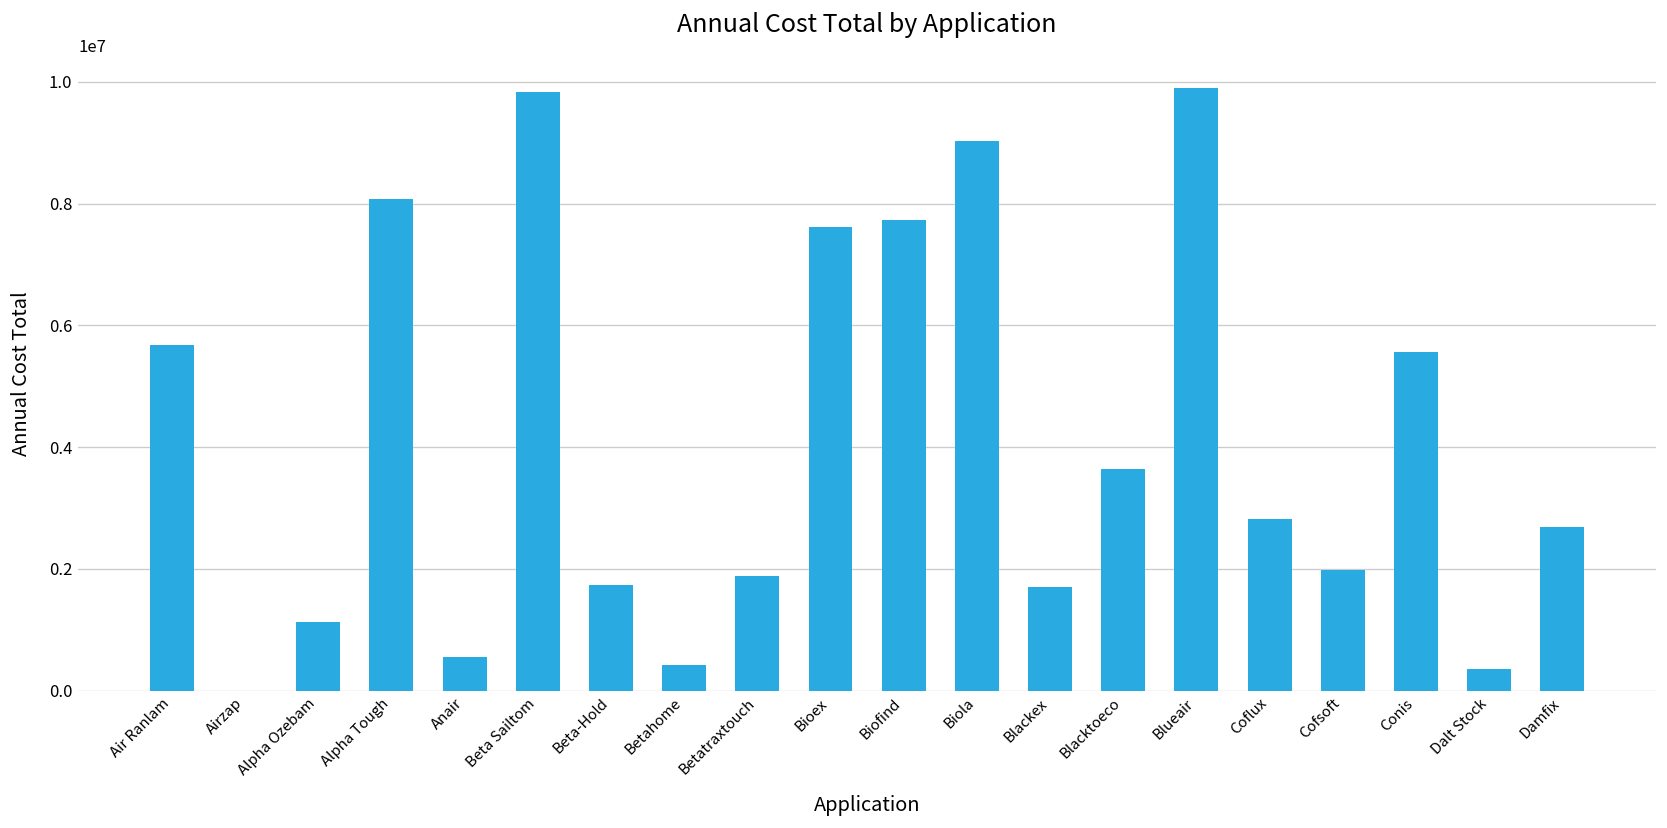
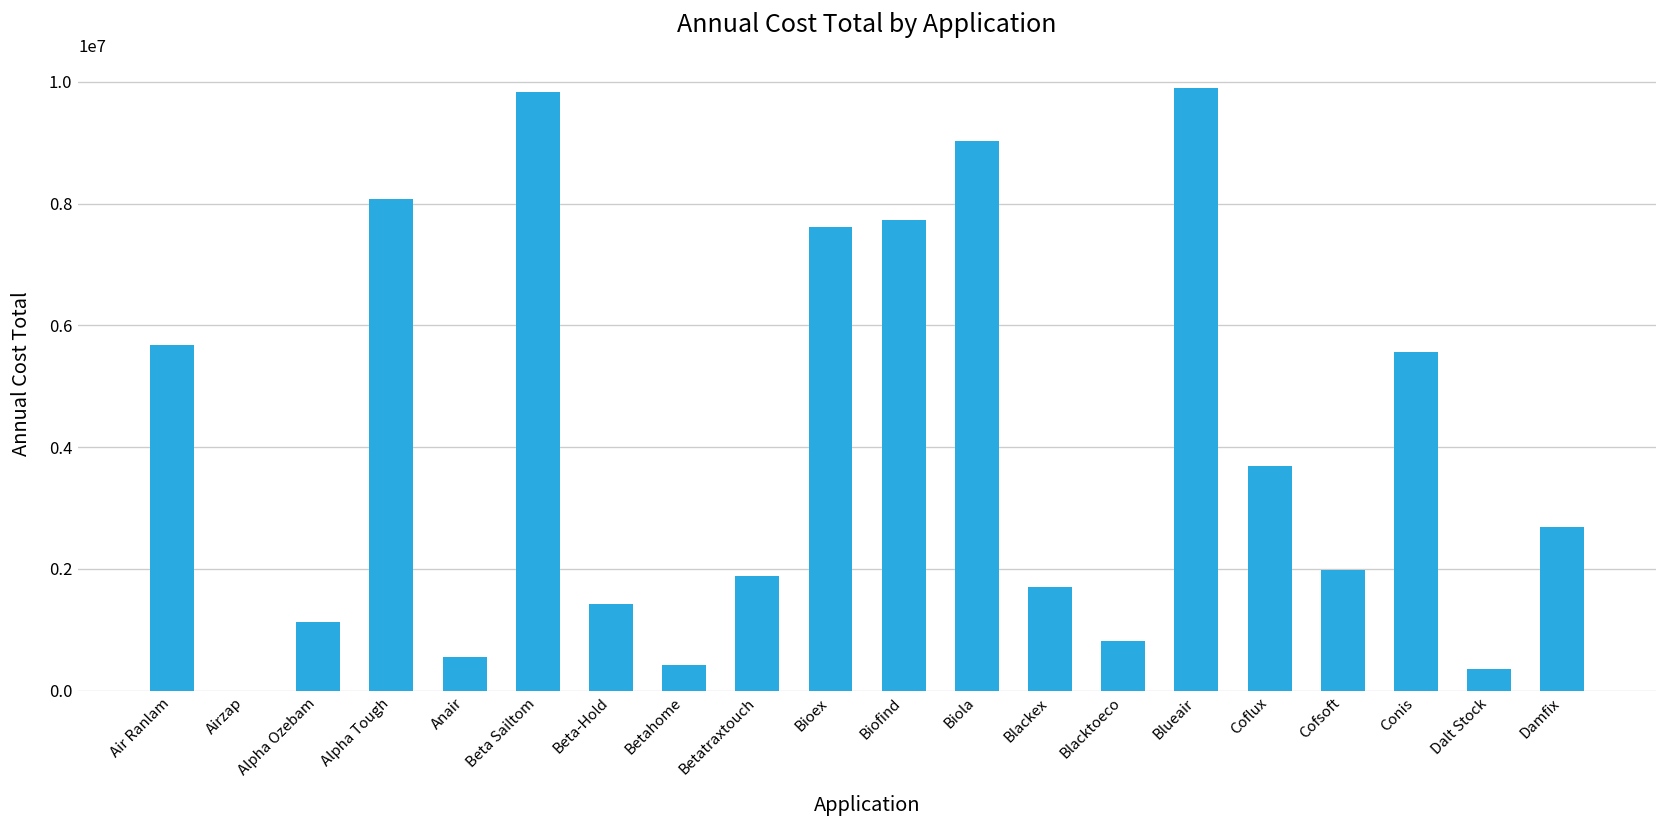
Beta-Hold: 1700000 -> 1400000
Blacktoeco: 3600000 -> 800000
Coflux: 2800000 -> 3700000
